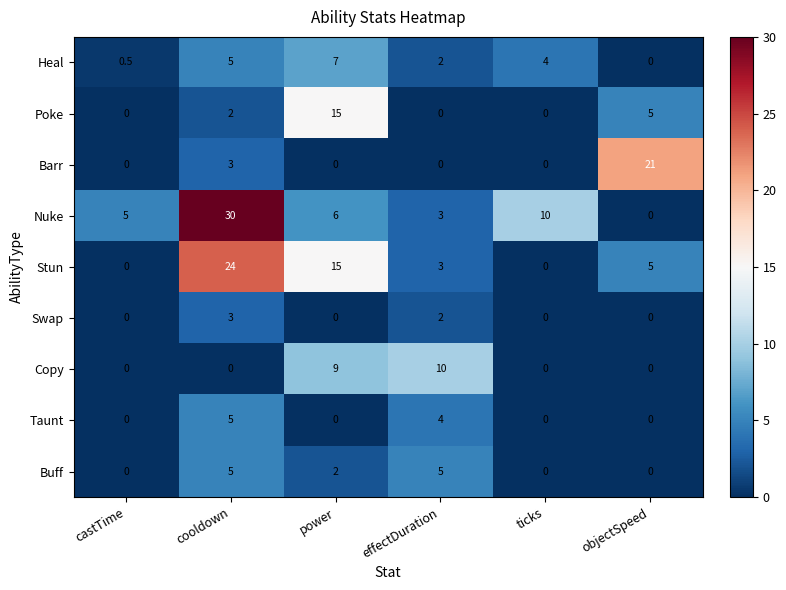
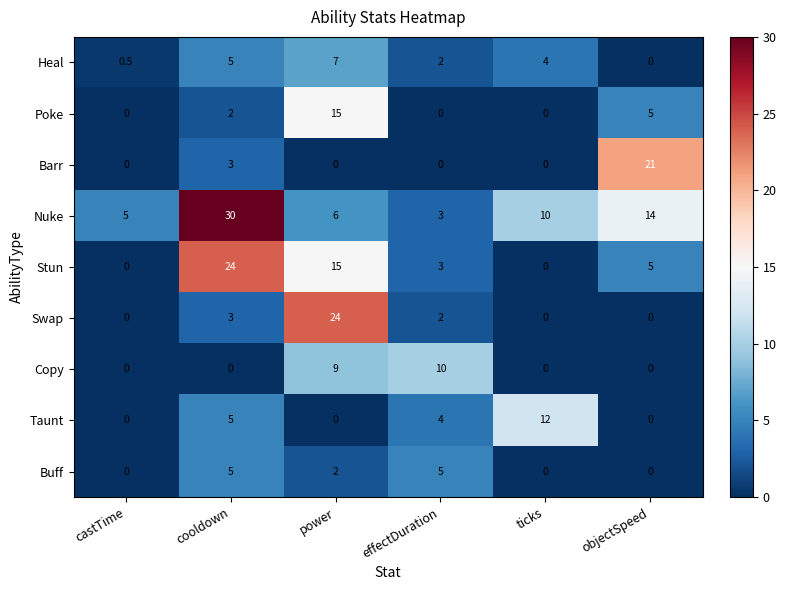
Nuke, objectSpeed: 0 -> 14
Swap, power: 0 -> 24
Taunt, ticks: 0 -> 12
